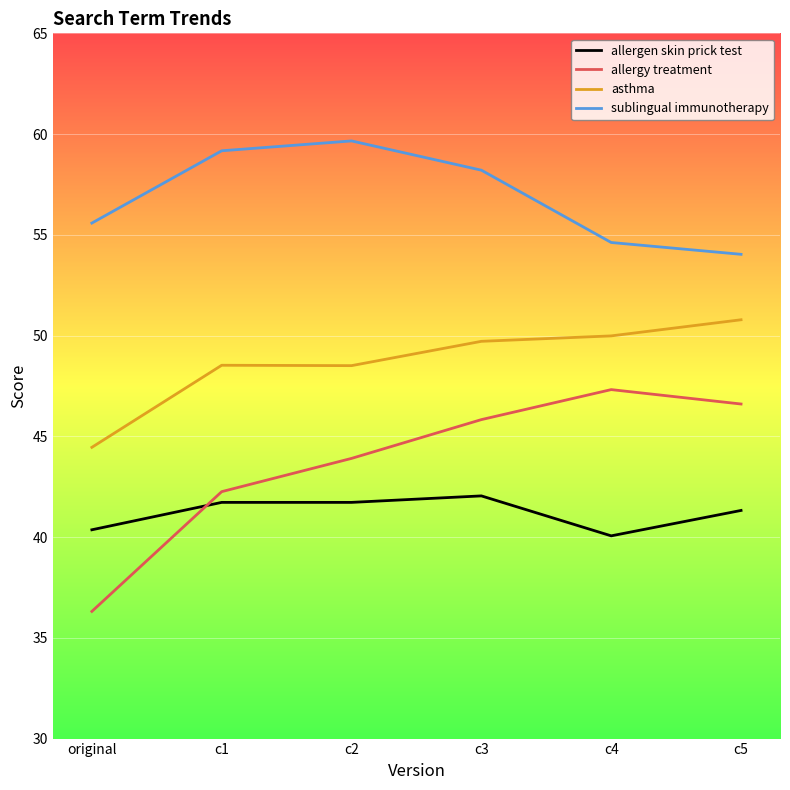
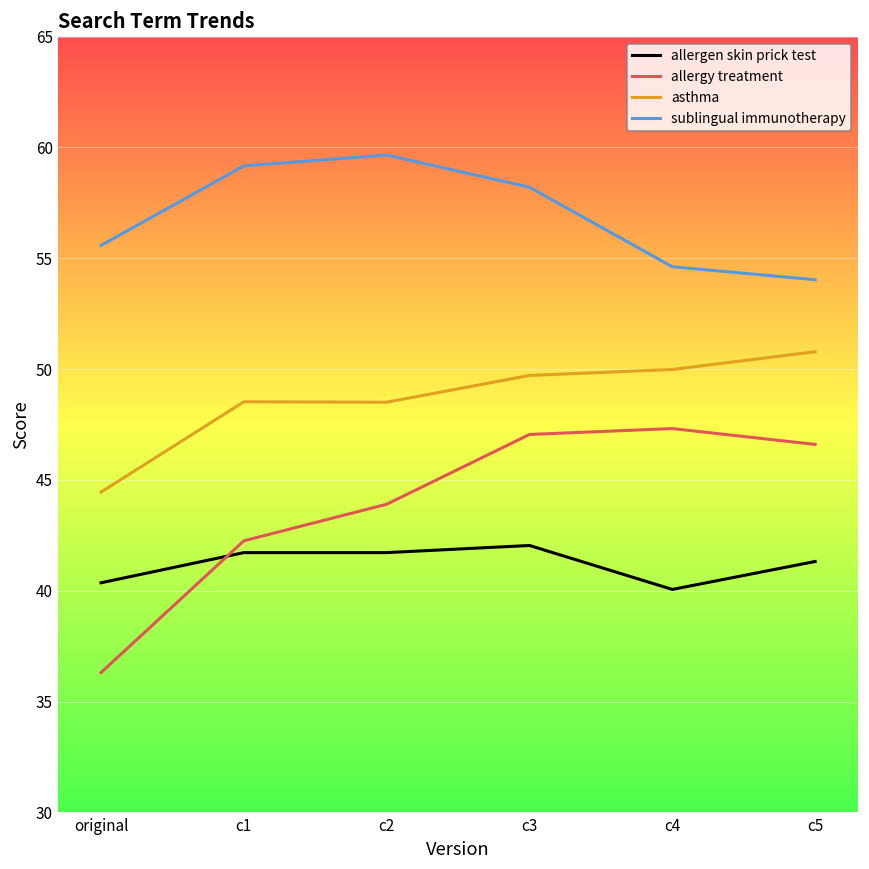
allergy treatment, c3: 45.8 -> 47.1
